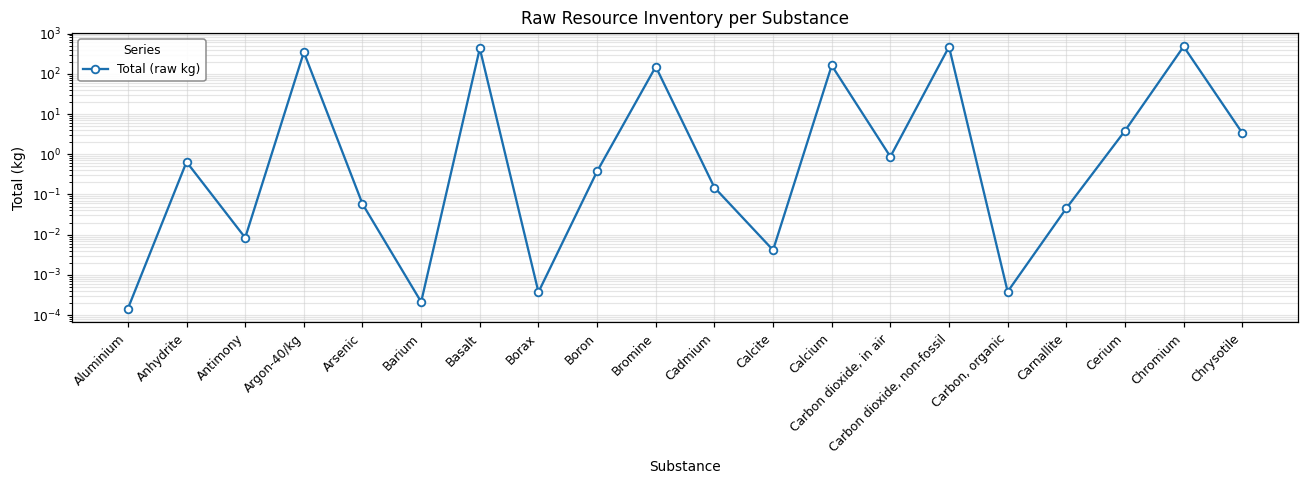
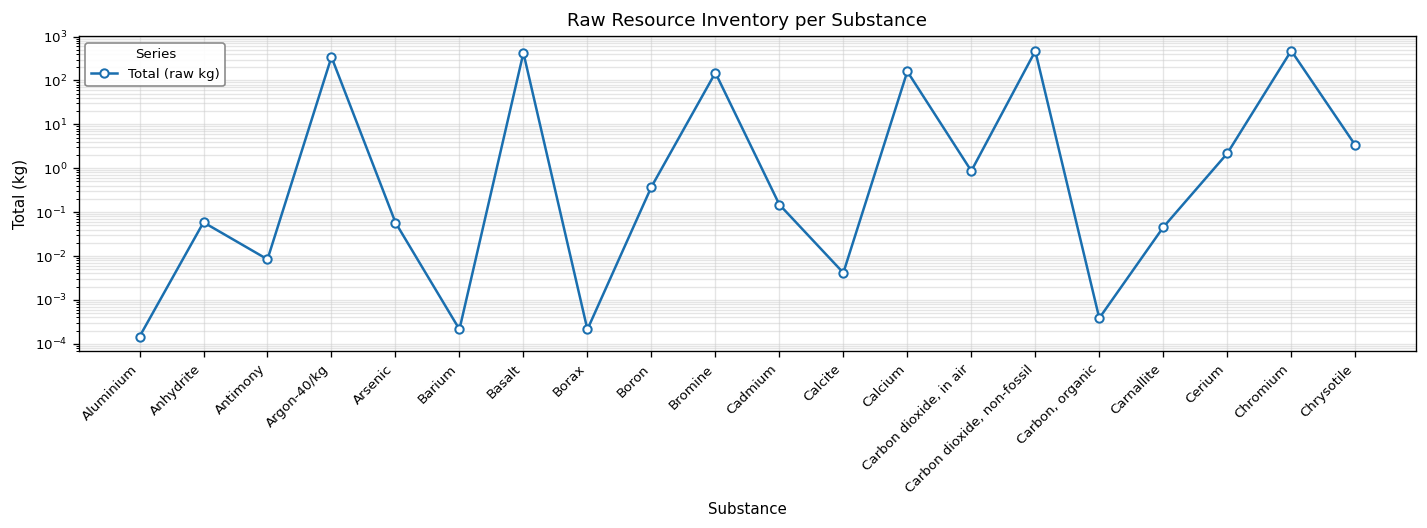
Anhydrite: 0.6 -> 0.06
Borax: 0.0004 -> 0.0002
Cerium: 4 -> 2
